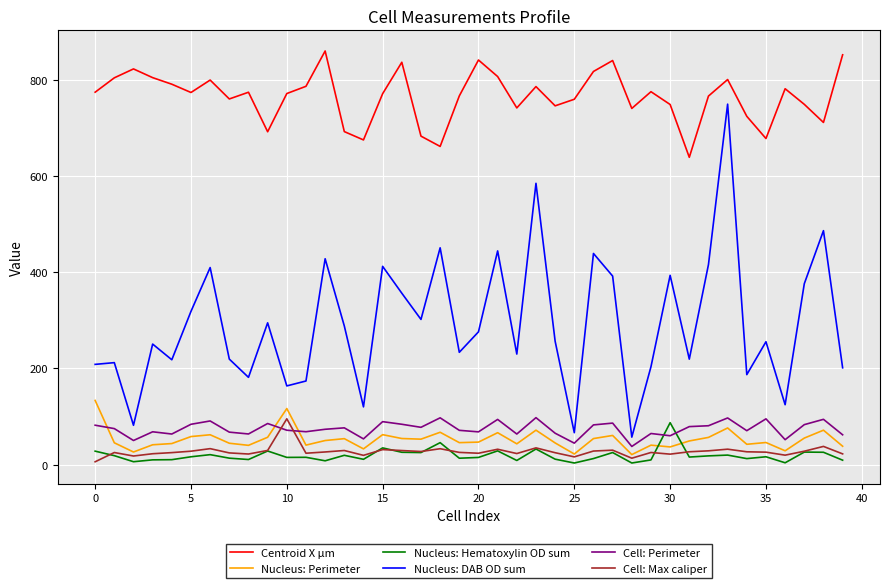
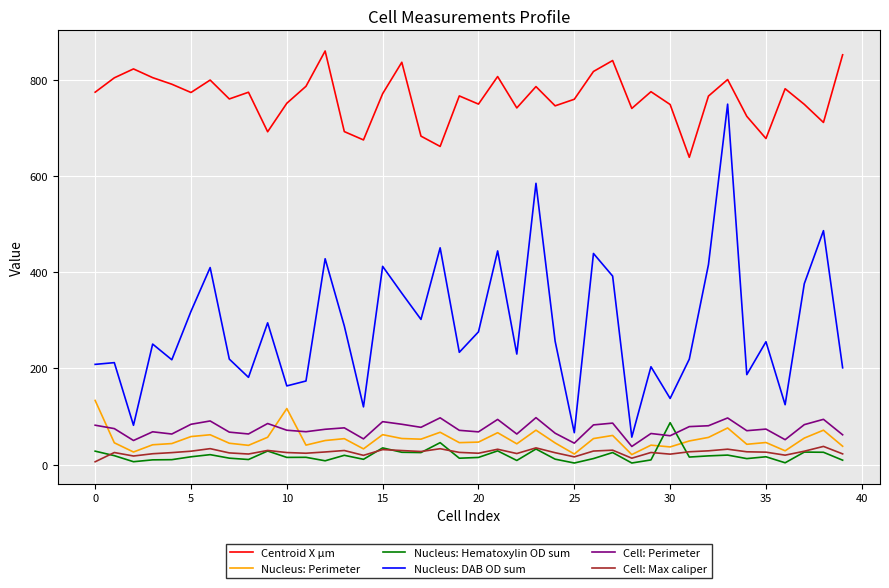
Centroid X µm, 10: 770 -> 750
Cell: Max caliper, 10: 100 -> 30
Centroid X µm, 20: 840 -> 750
Nucleus: DAB OD sum, 30: 390 -> 140
Cell: Perimeter, 35: 100 -> 70
